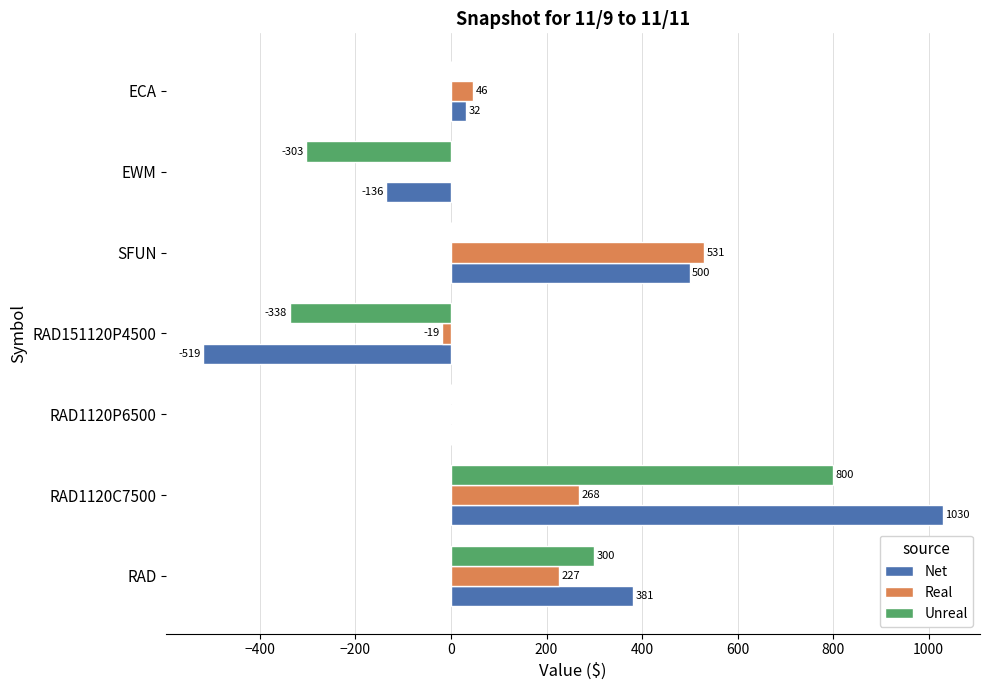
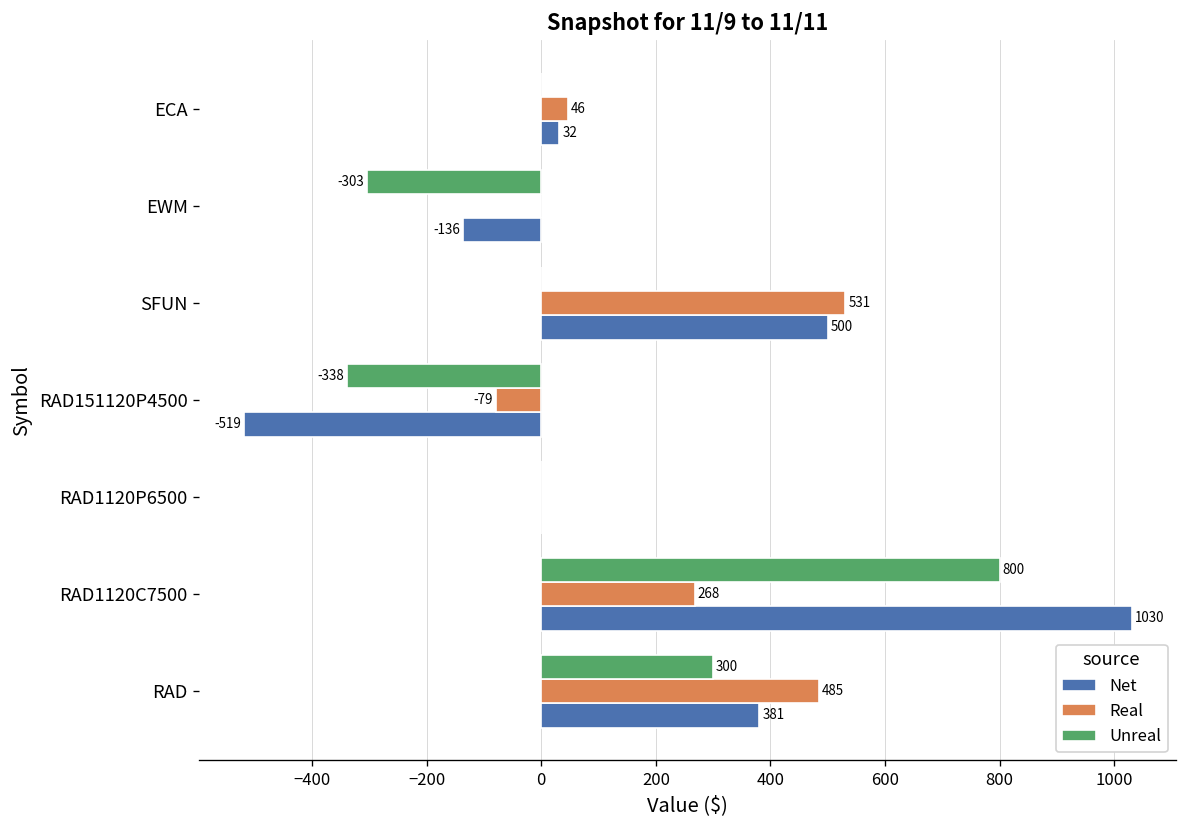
Real, RAD151120P4500: -19 -> -79
Real, RAD: 227 -> 485
